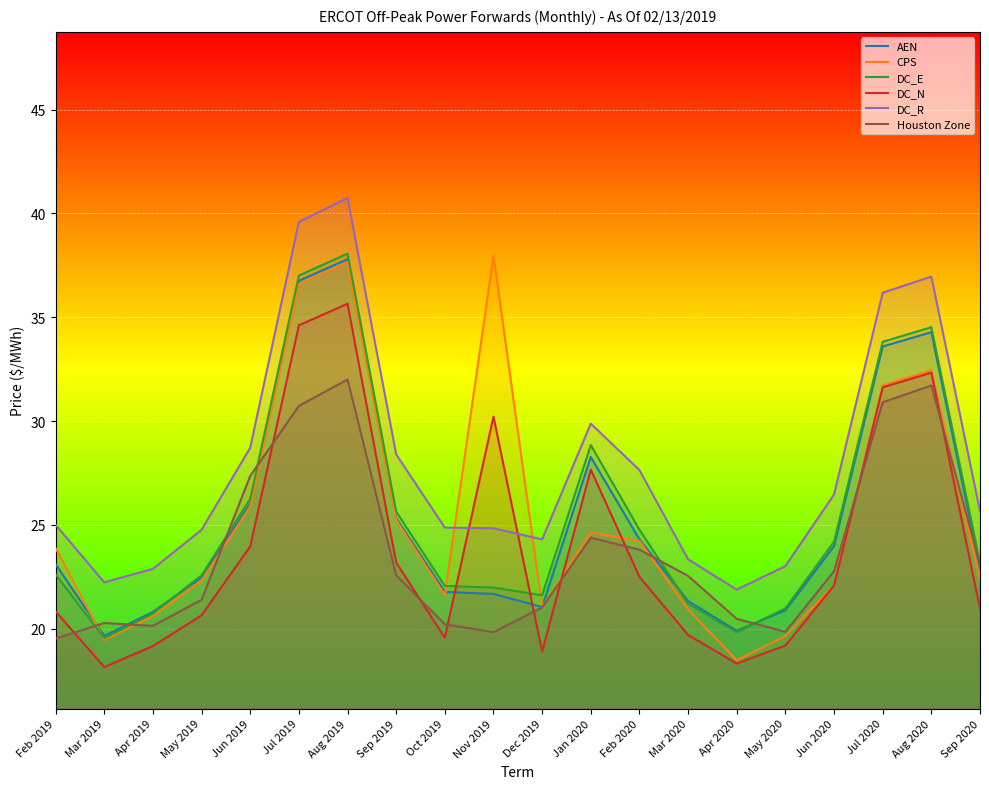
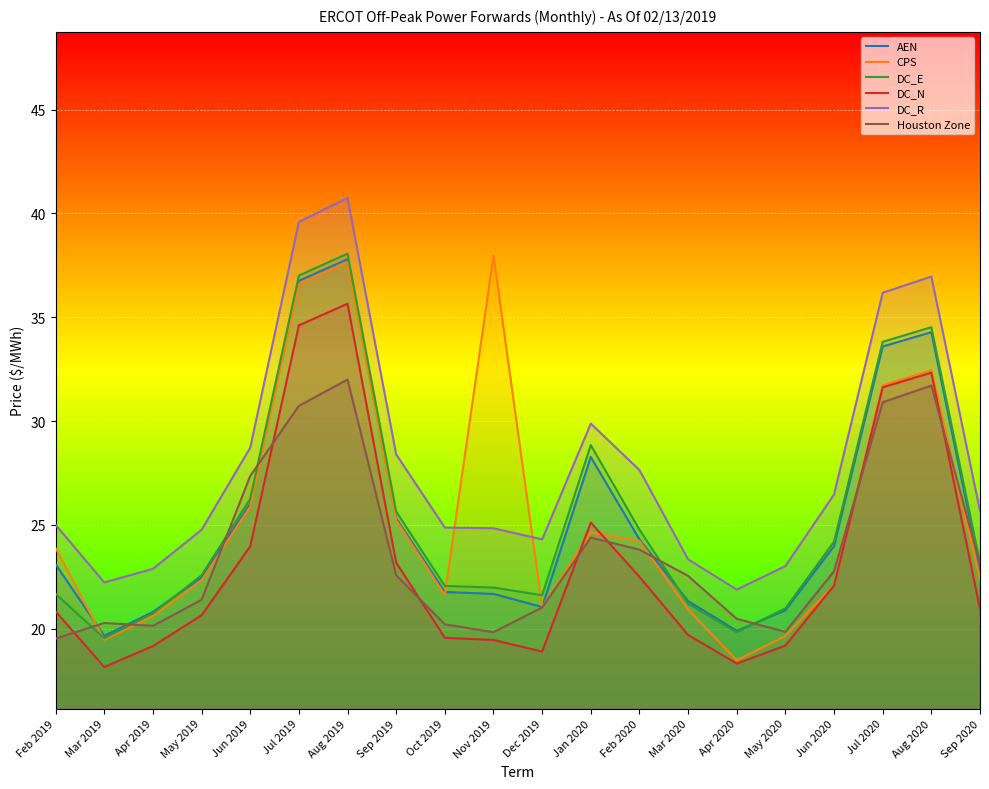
DC_E, Feb 2019: 22.6 -> 21.7
DC_N, Nov 2019: 30.2 -> 19.5
DC_N, Jan 2020: 27.7 -> 25.1
